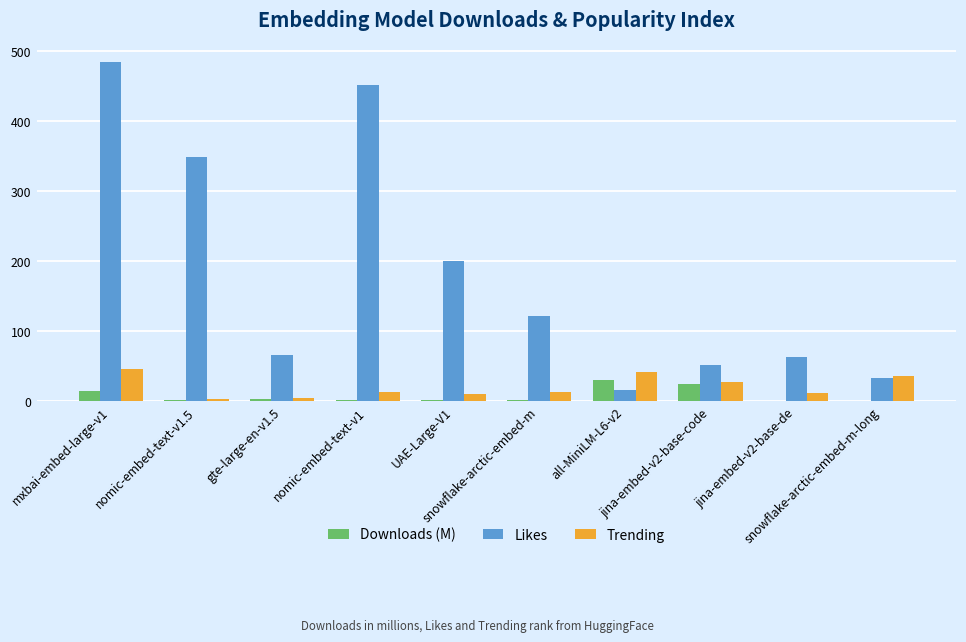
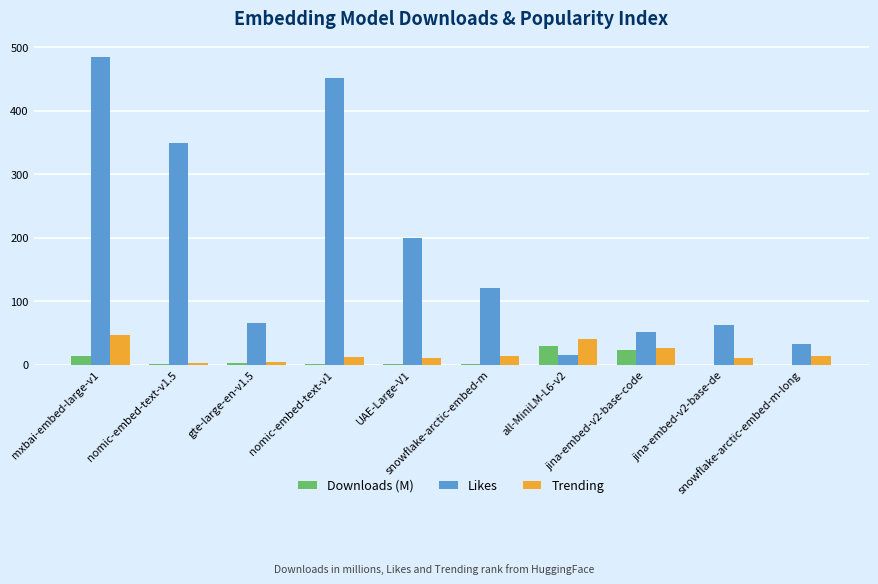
Trending, snowflake-arctic-embed-m-long: 40 -> 10
